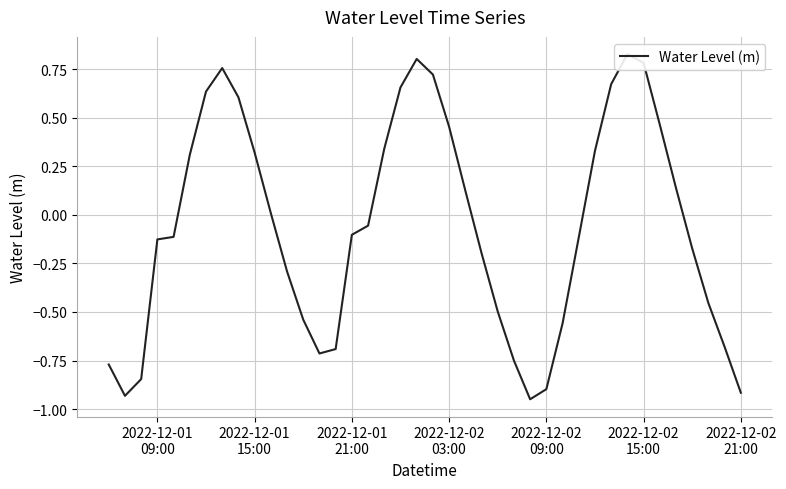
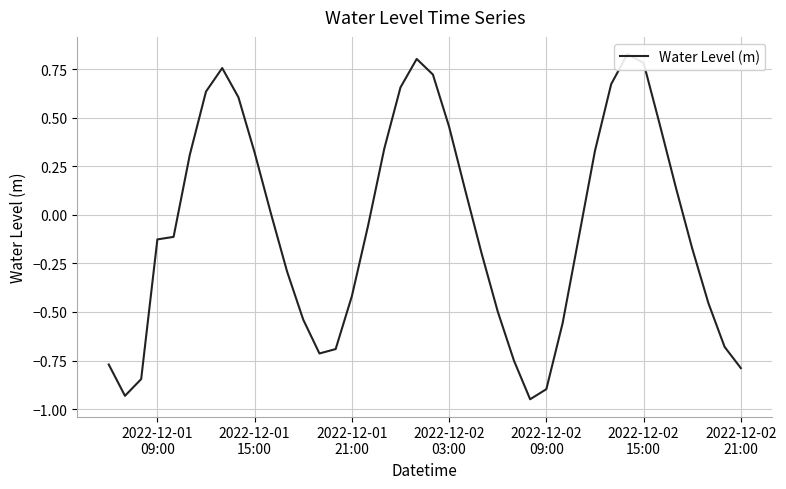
2022-12-01 21:00: -0.10 -> -0.42
2022-12-02 21:00: -0.92 -> -0.79
